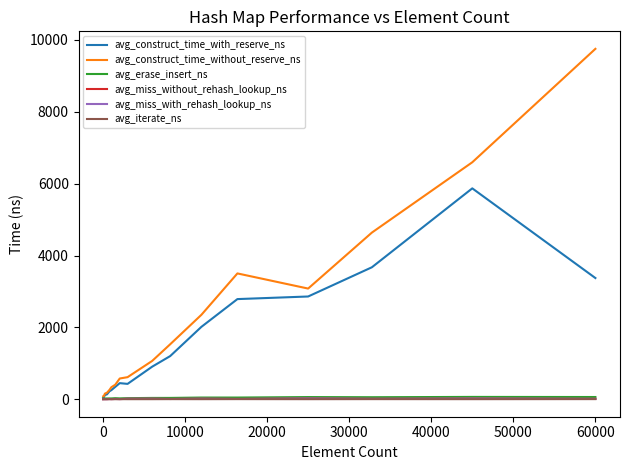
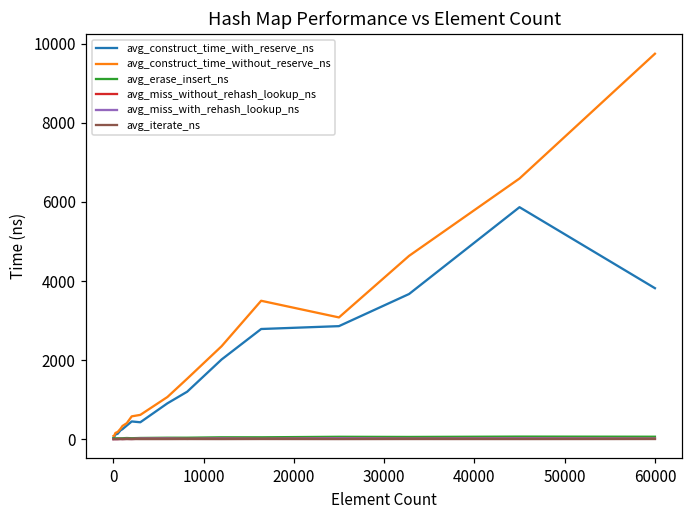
avg_construct_time_with_reserve_ns, 60000: 3400 -> 3800
